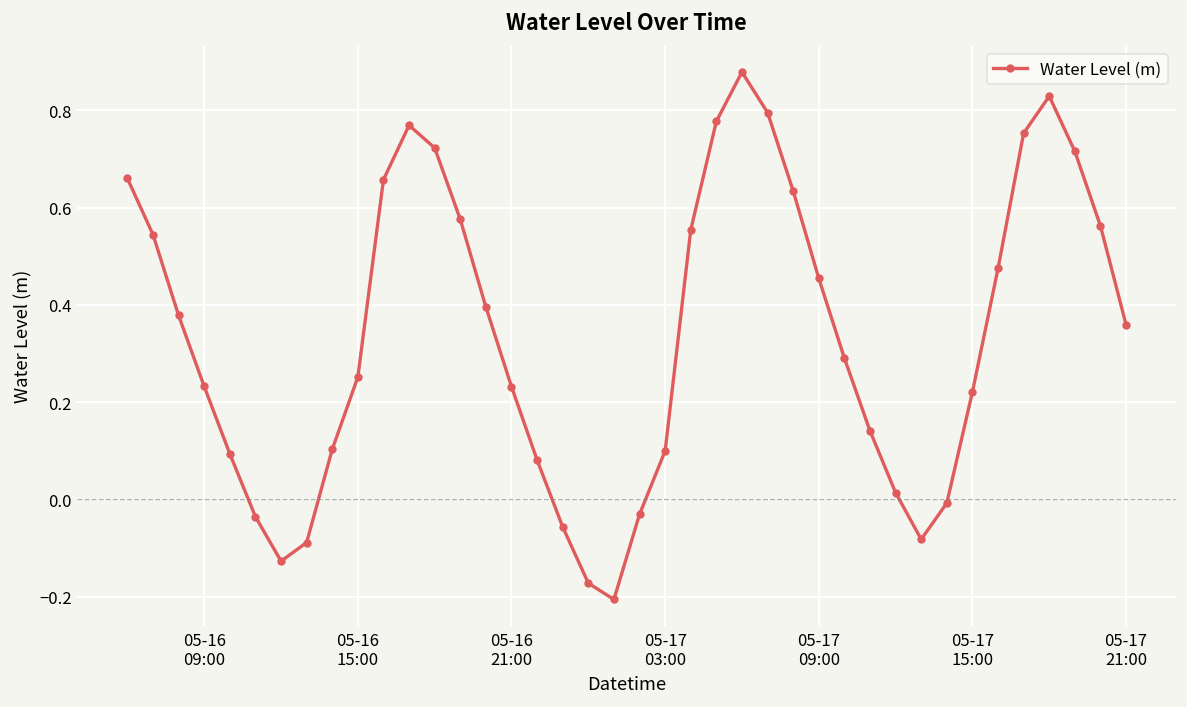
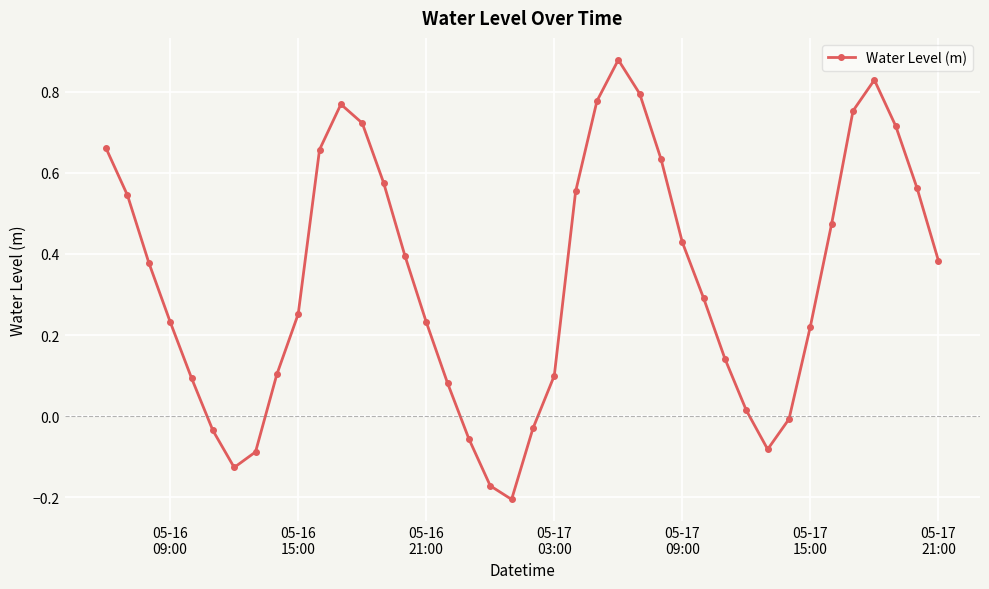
05-17 09:00: 0.45 -> 0.43
05-17 21:00: 0.36 -> 0.38
